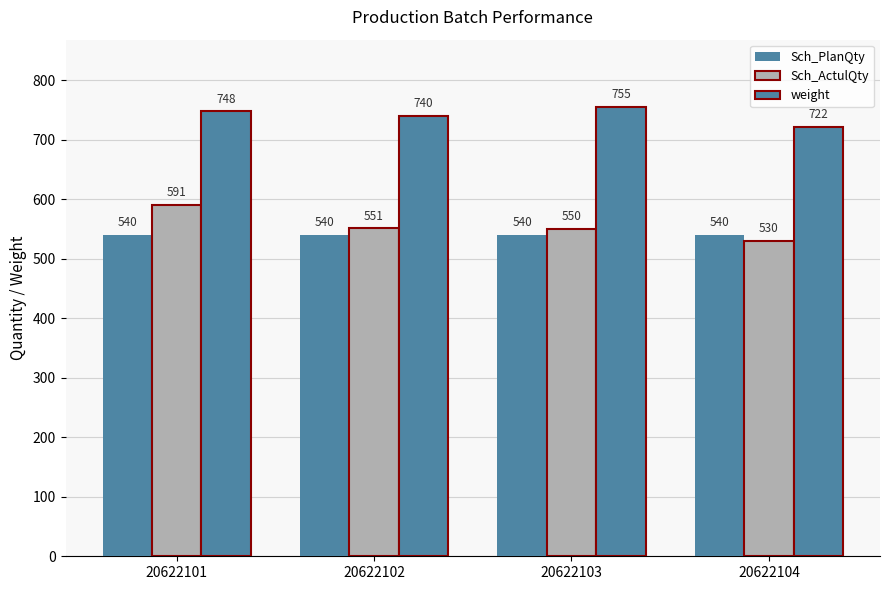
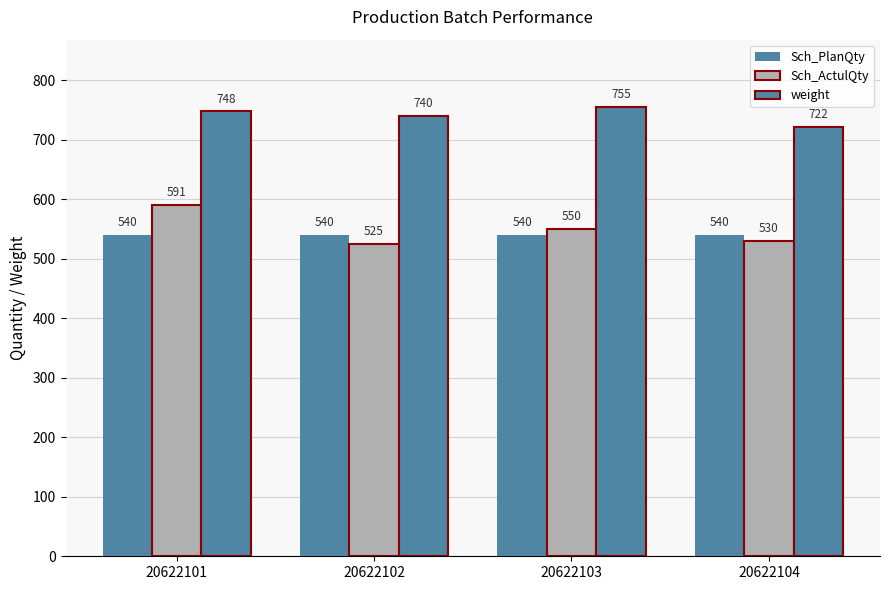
Sch_ActulQty, 20622102: 551 -> 525
